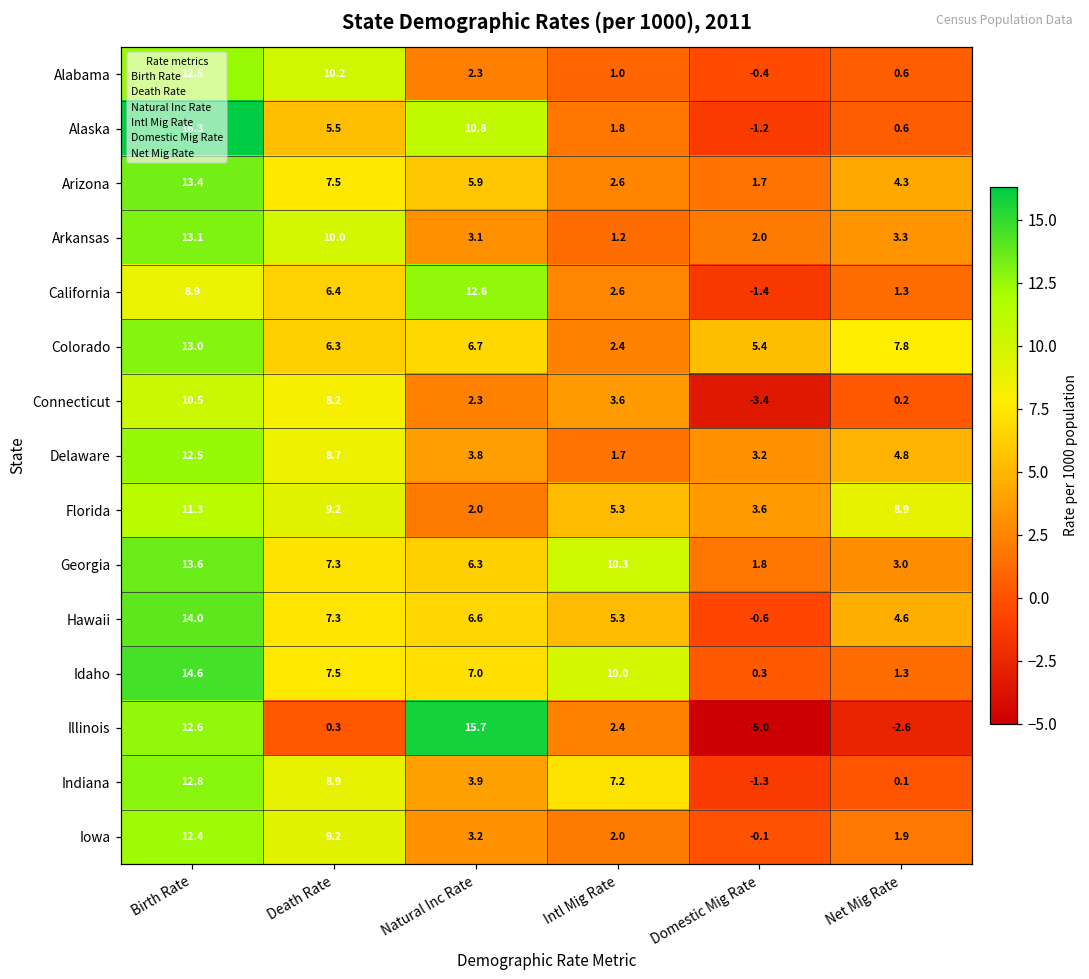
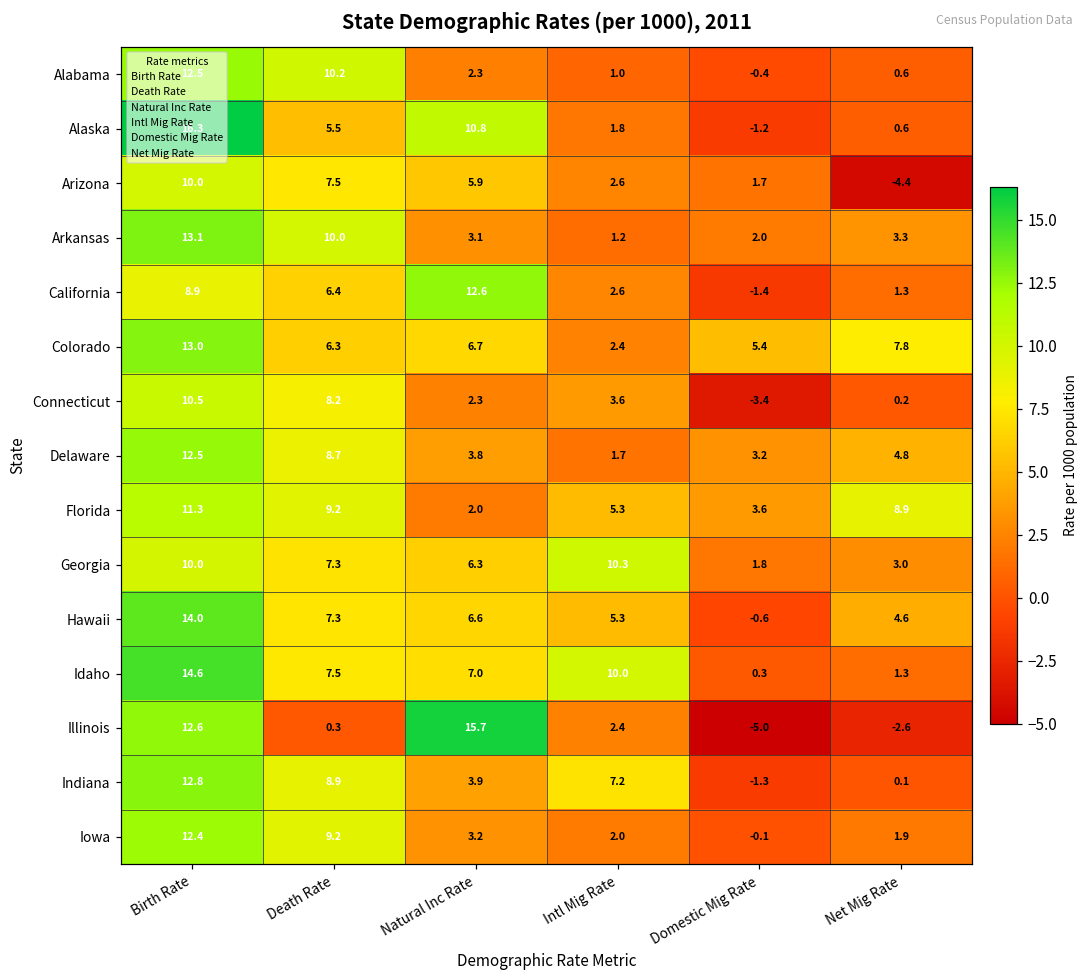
Arizona, Birth Rate: 13.4 -> 10.0
Arizona, Net Mig Rate: 4.3 -> -4.4
Georgia, Birth Rate: 13.6 -> 10.0
